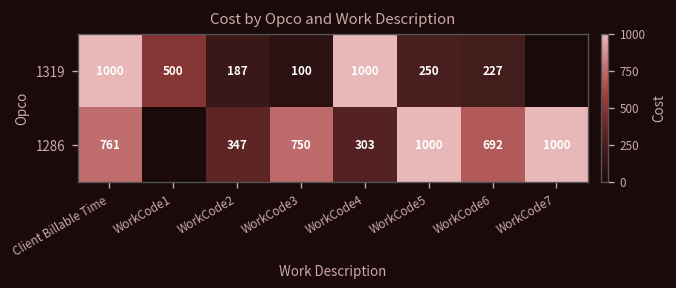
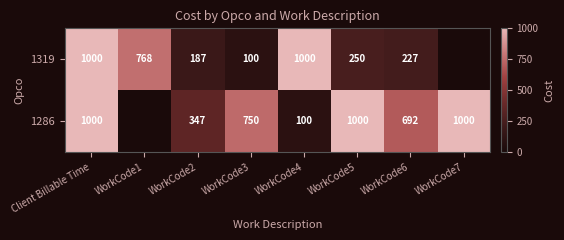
1319, WorkCode1: 500 -> 768
1286, Client Billable Time: 761 -> 1000
1286, WorkCode4: 303 -> 100
